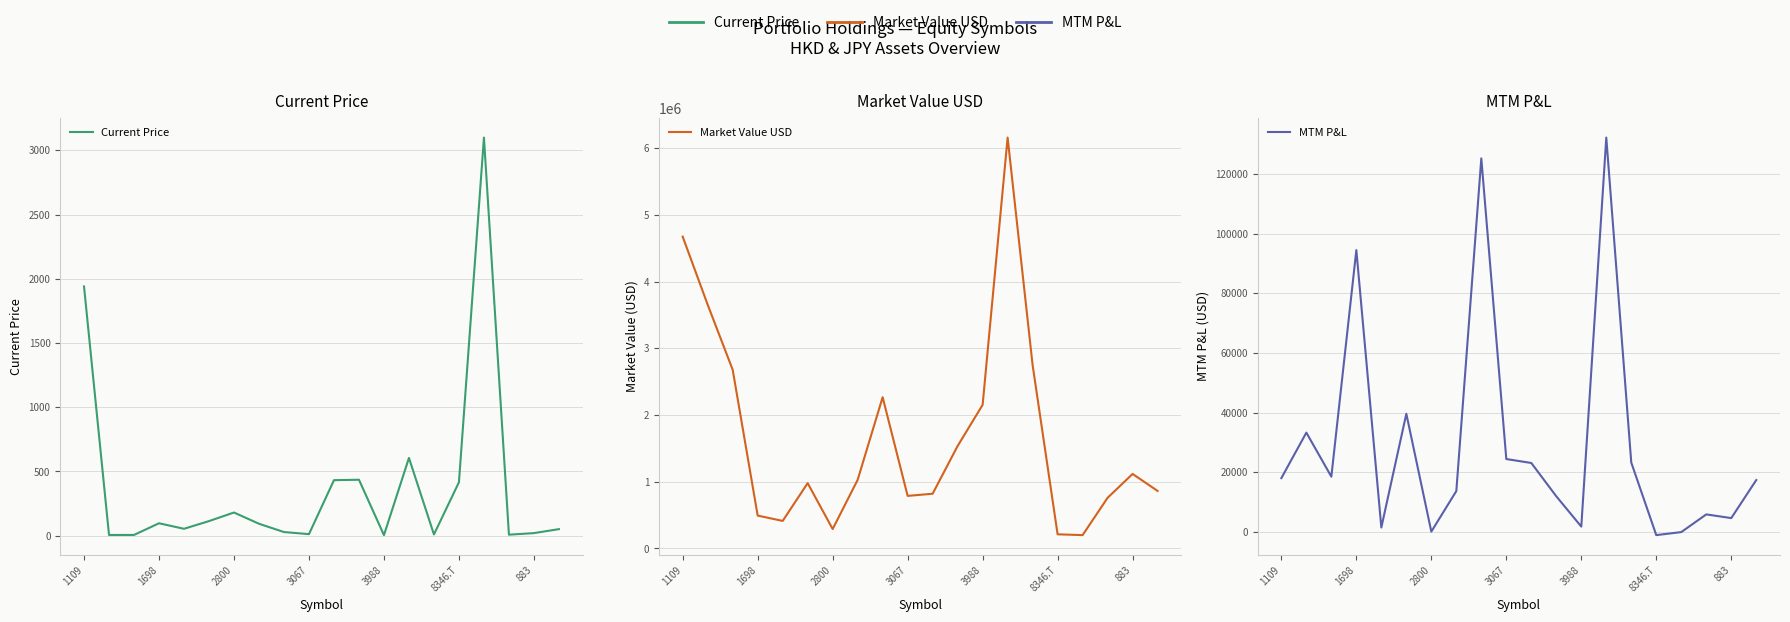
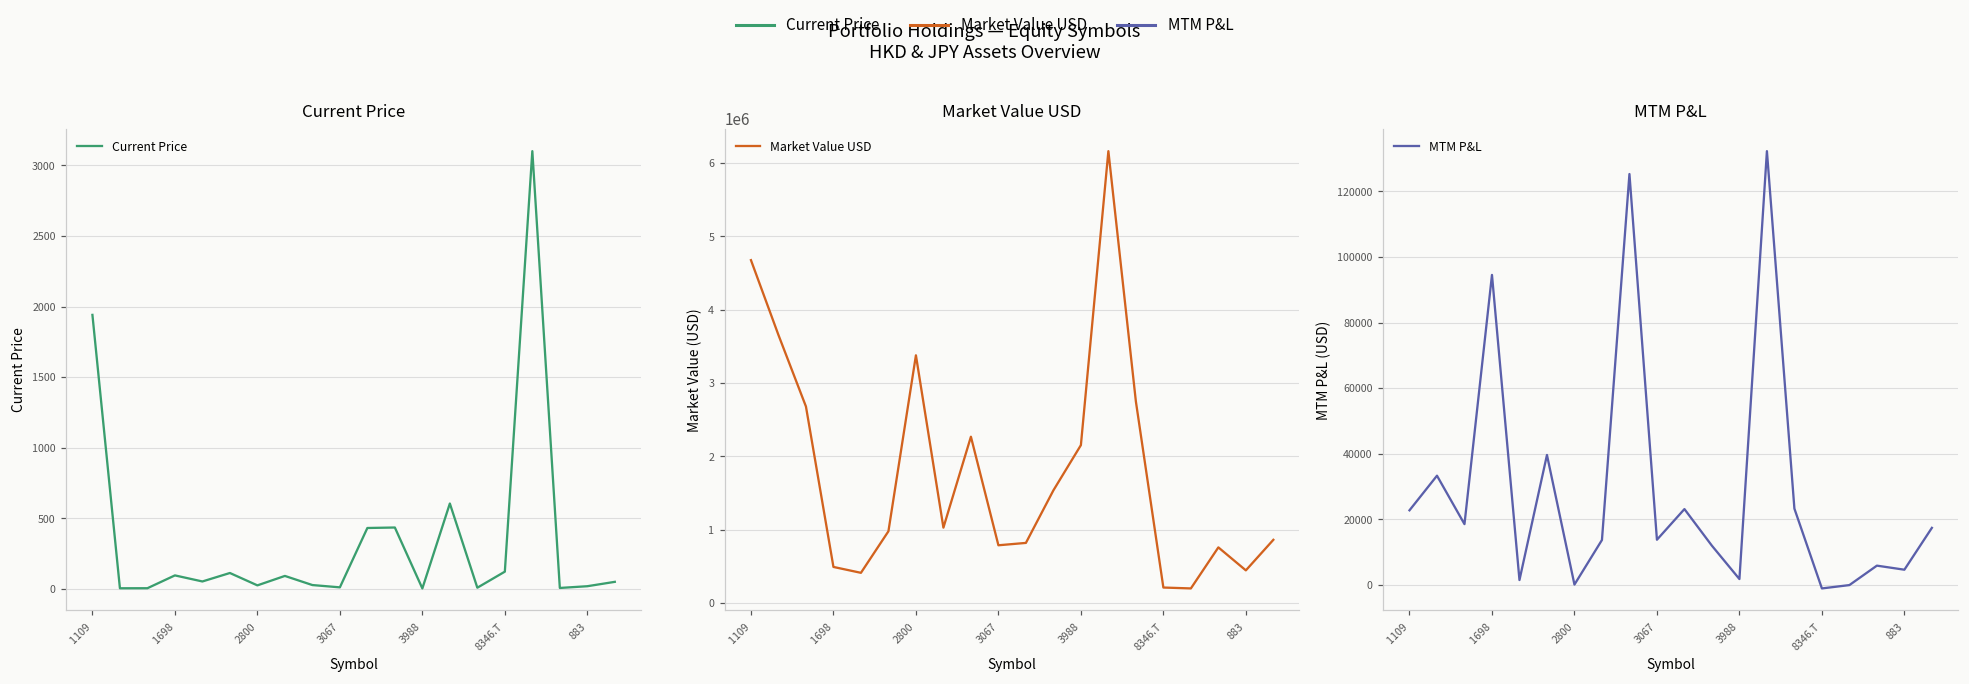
Current Price, 2800: 180 -> 30
Current Price, 8346.T: 420 -> 120
Market Value USD, 2800: 300000 -> 3400000
Market Value USD, 883: 1100000 -> 400000
MTM P&L, 1109: 18000 -> 23000
MTM P&L, 3067: 24000 -> 14000
